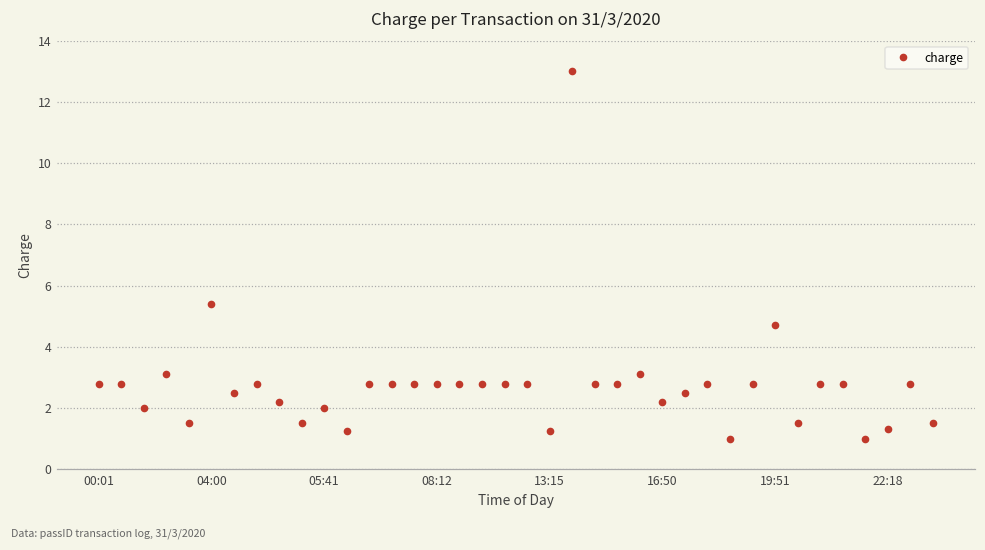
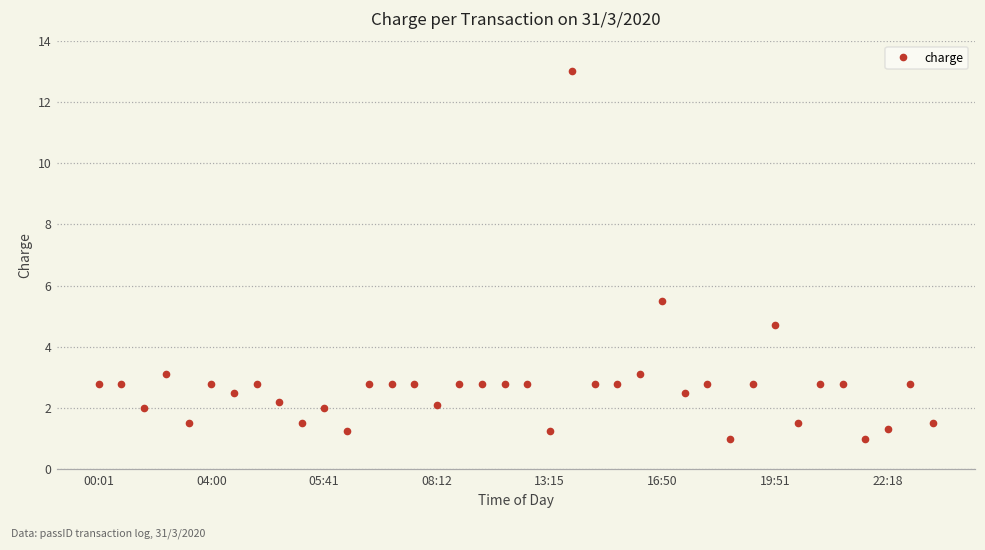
04:00: 5.4 -> 2.8
08:12: 2.8 -> 2.1
16:50: 2.2 -> 5.5
